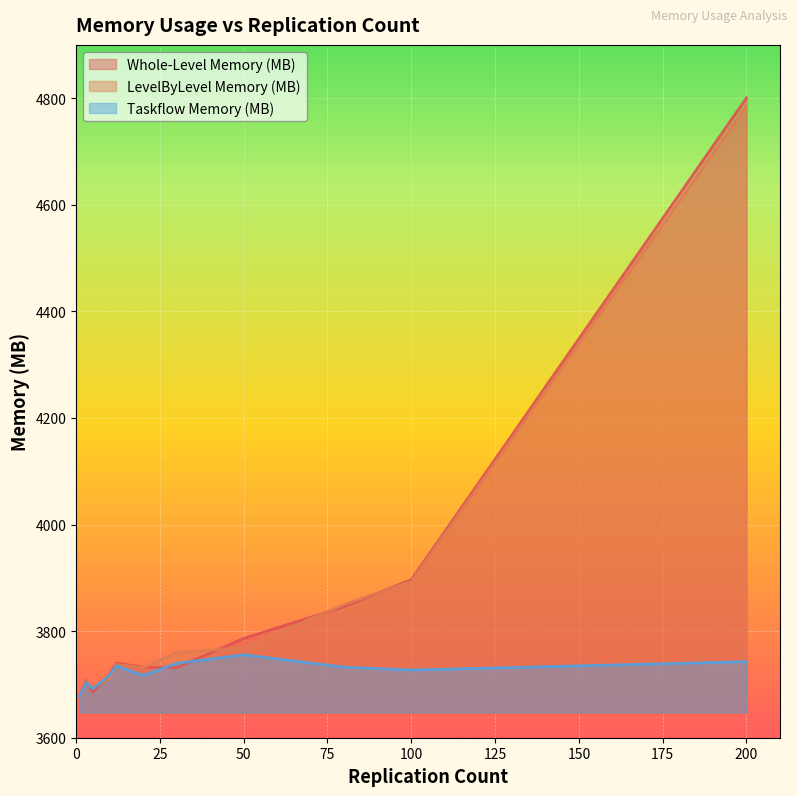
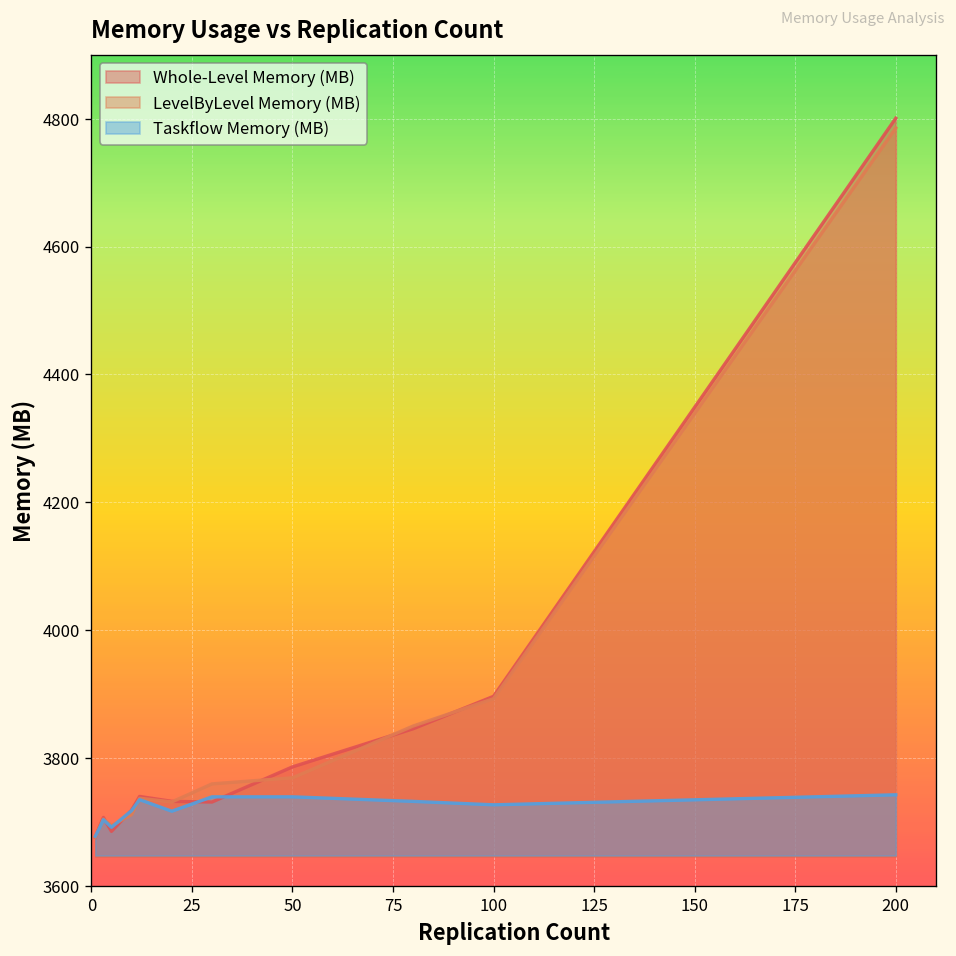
Taskflow Memory (MB), 50: 3760 -> 3740
